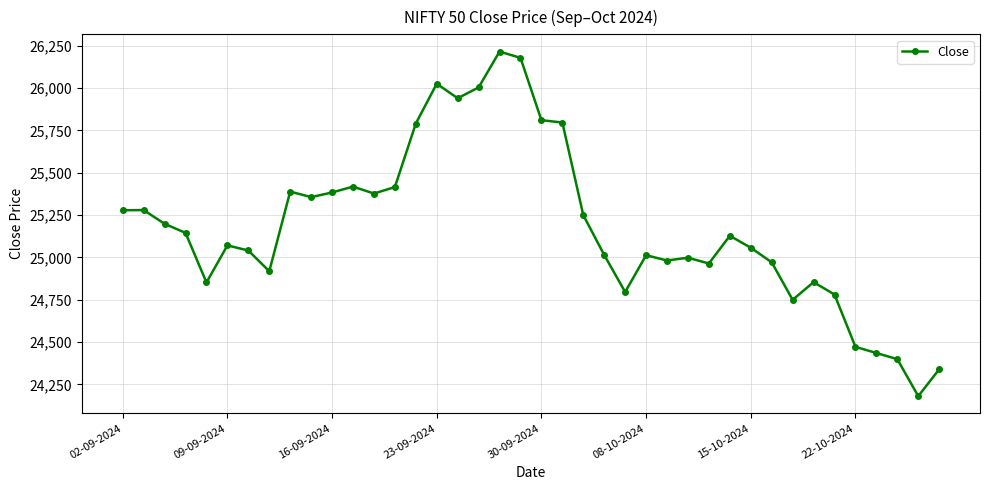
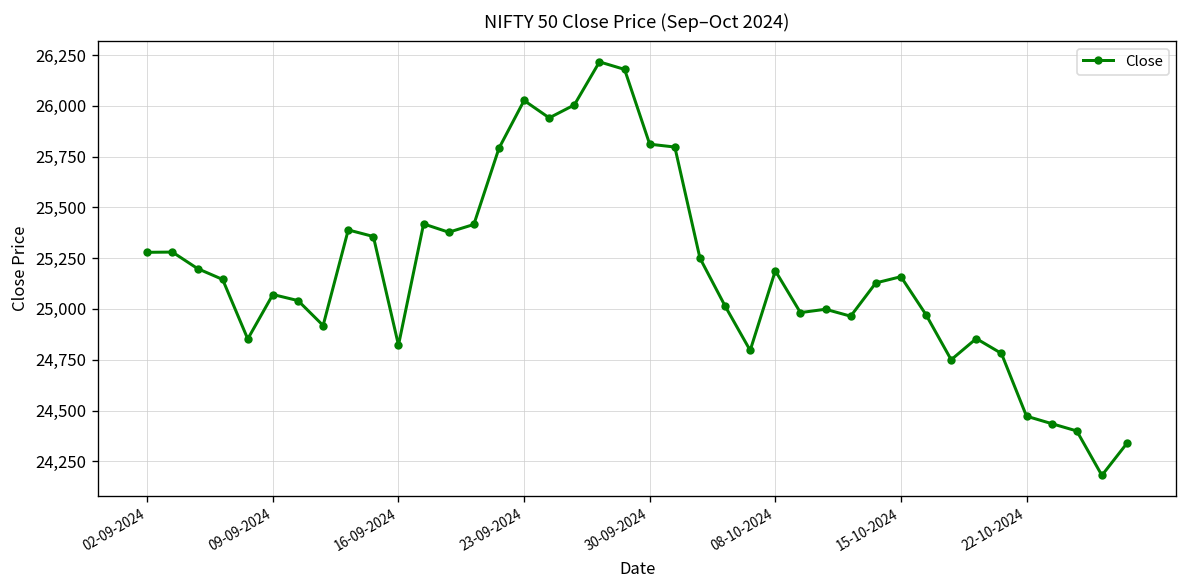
16-09-2024: 25,380 -> 24,820
08-10-2024: 25,010 -> 25,190
15-10-2024: 25,060 -> 25,160
